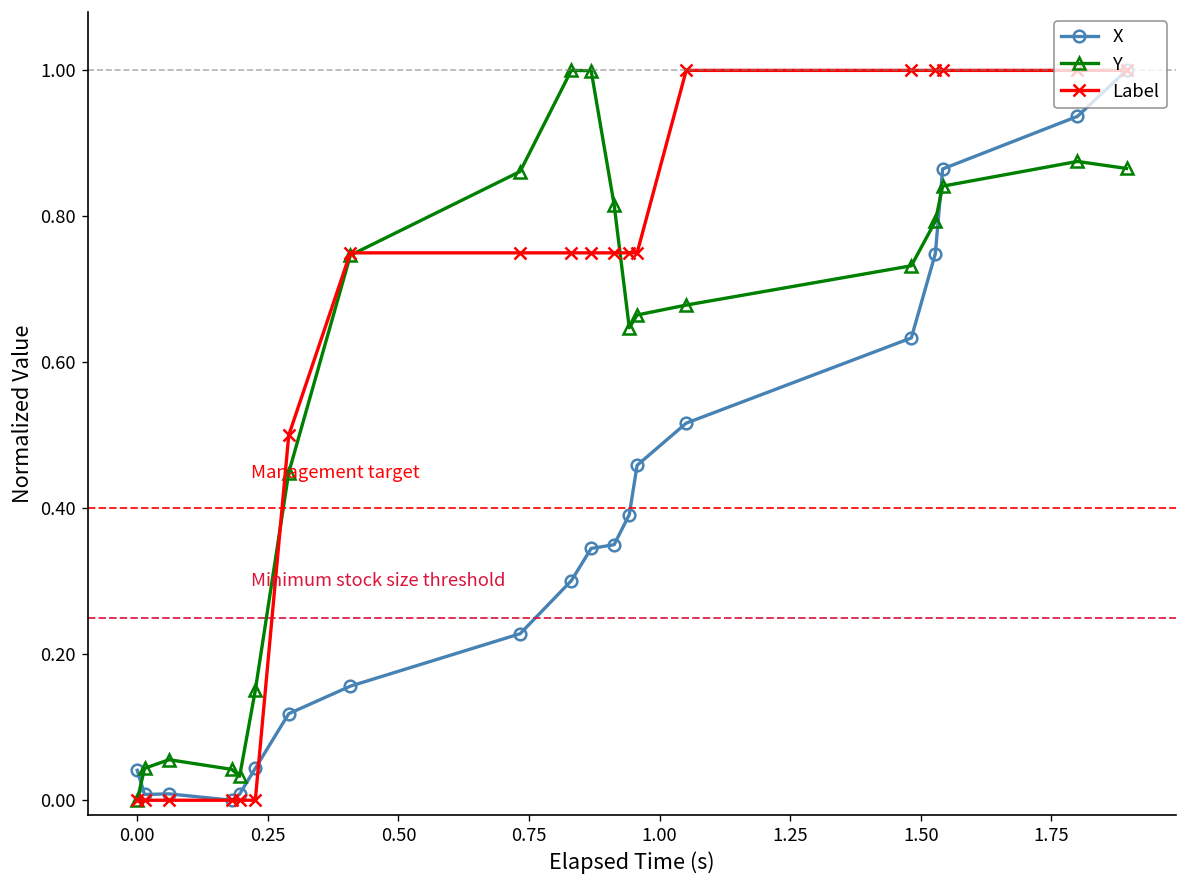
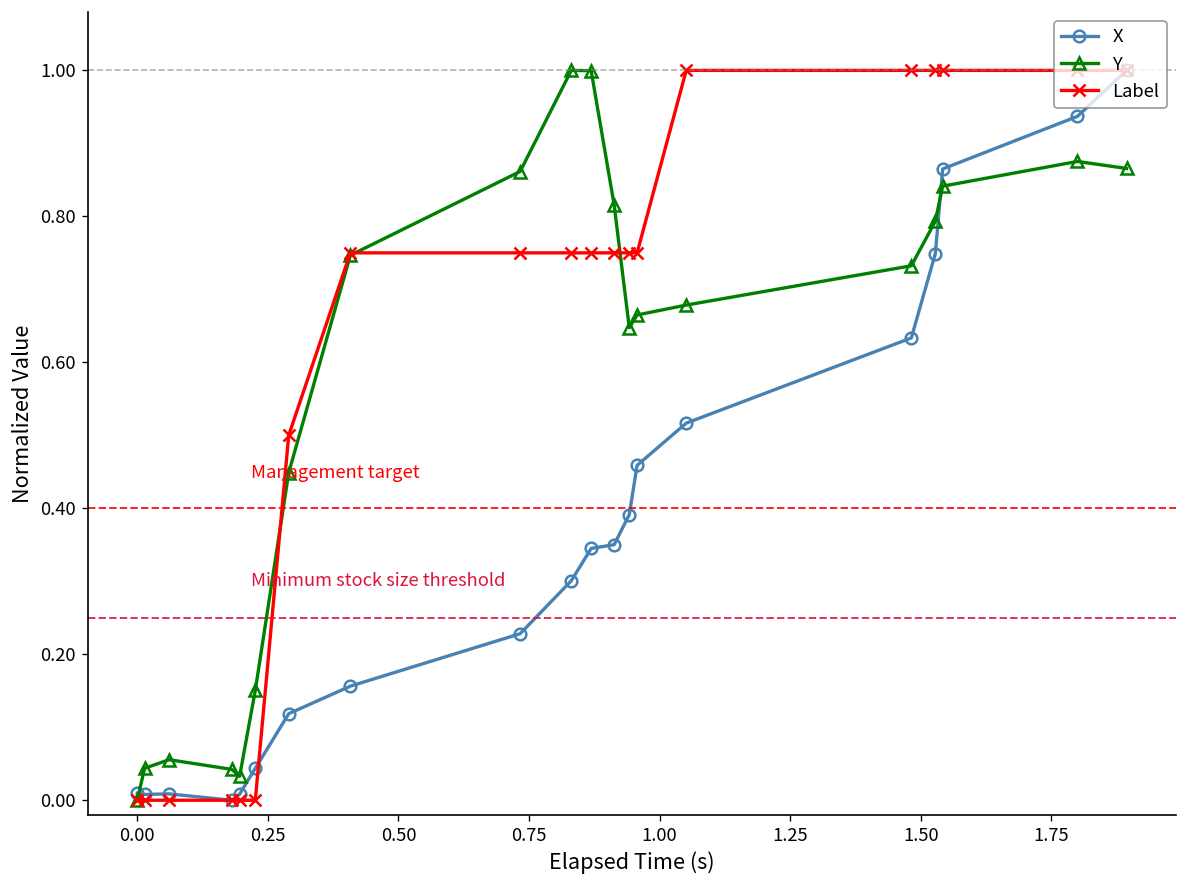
X, 0.00: 0.04 -> 0.01
